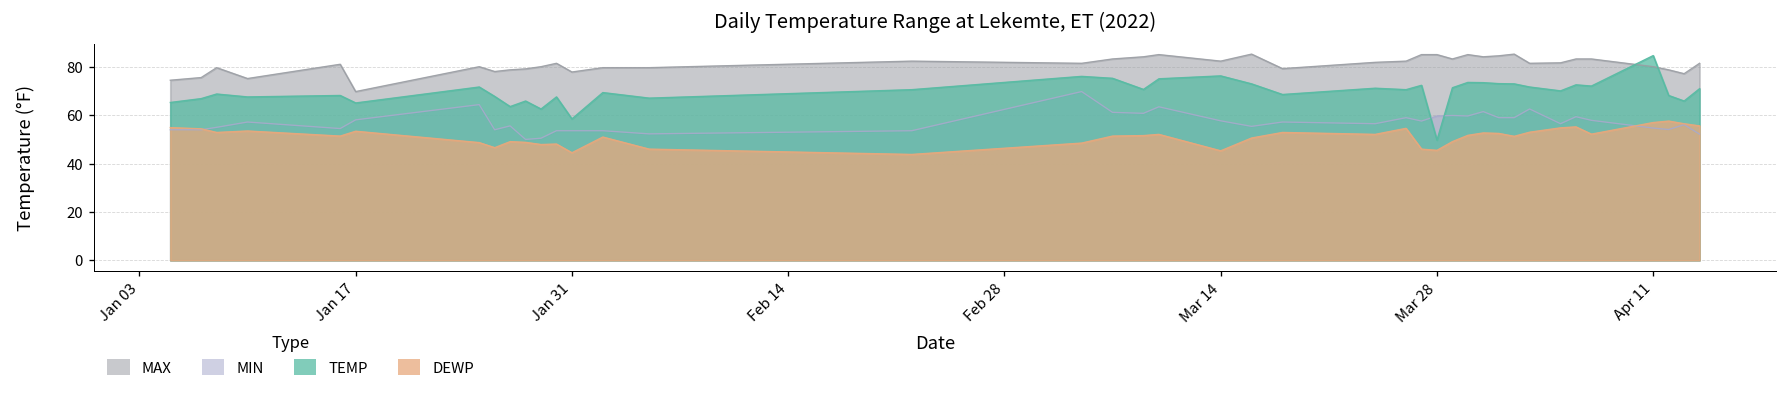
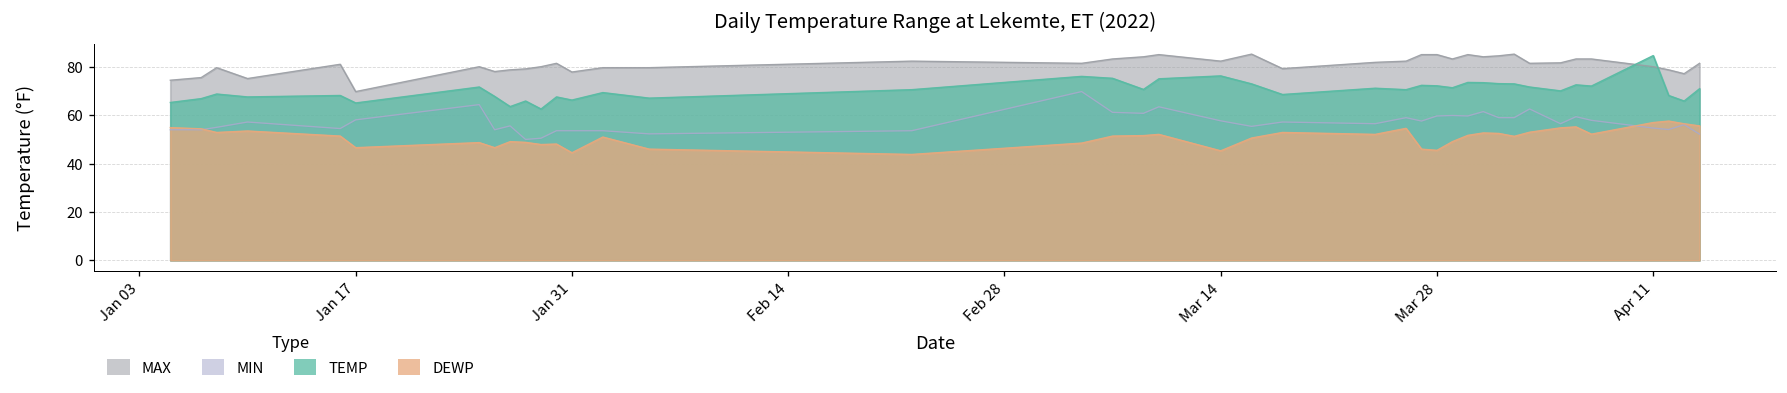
DEWP, Jan 17: 53 -> 47
TEMP, Jan 31: 59 -> 66
TEMP, Mar 28: 50 -> 72
